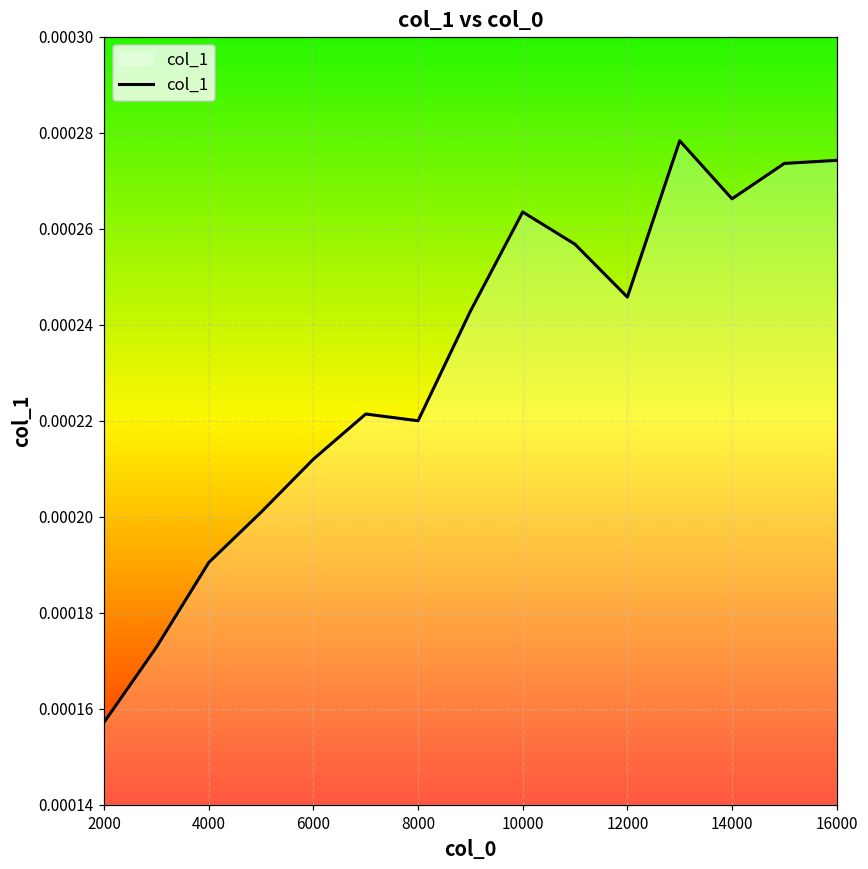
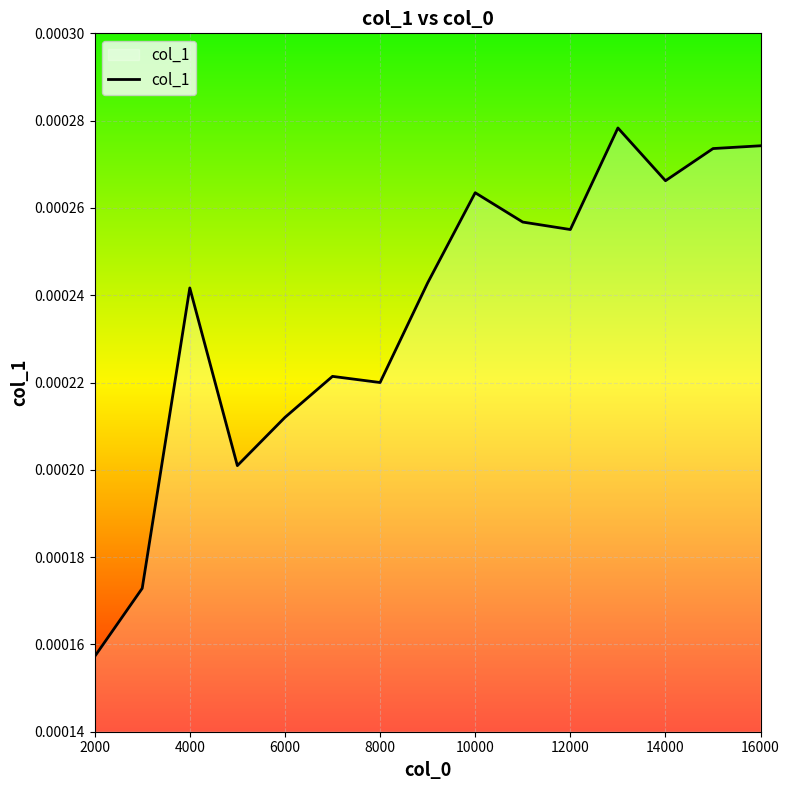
4000: 0.000190 -> 0.000242
12000: 0.000246 -> 0.000255
